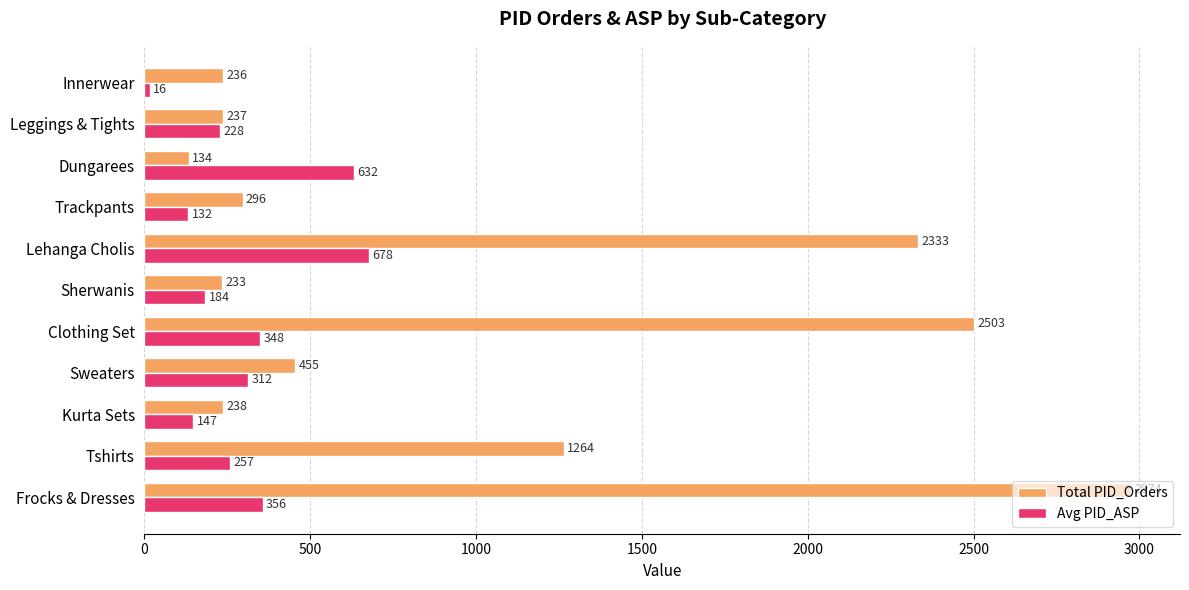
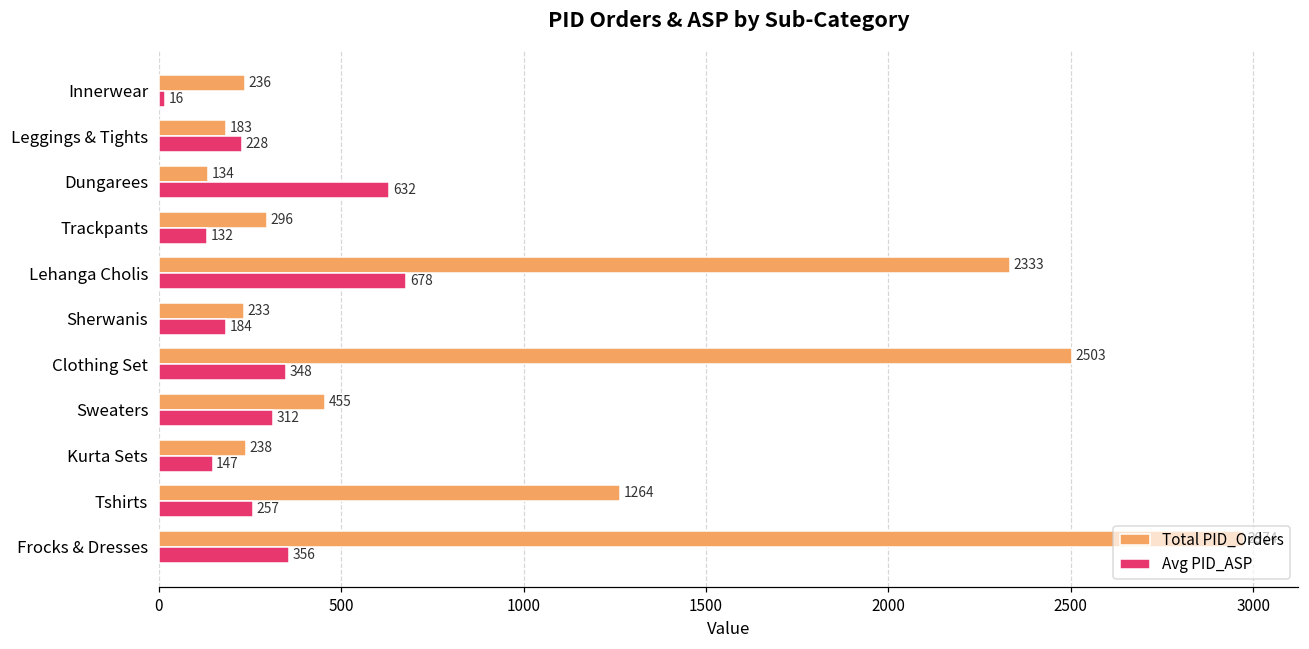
Total PID_Orders, Leggings & Tights: 237 -> 183
